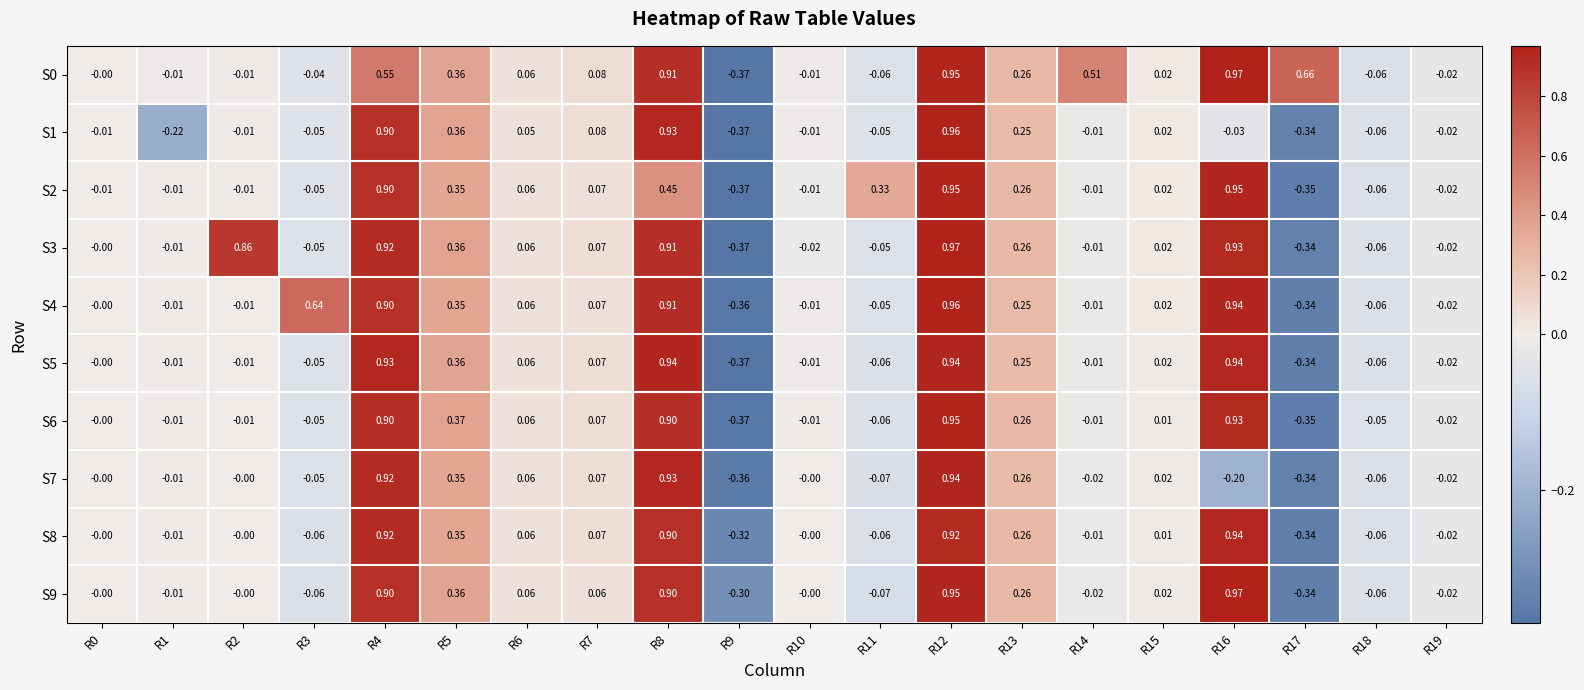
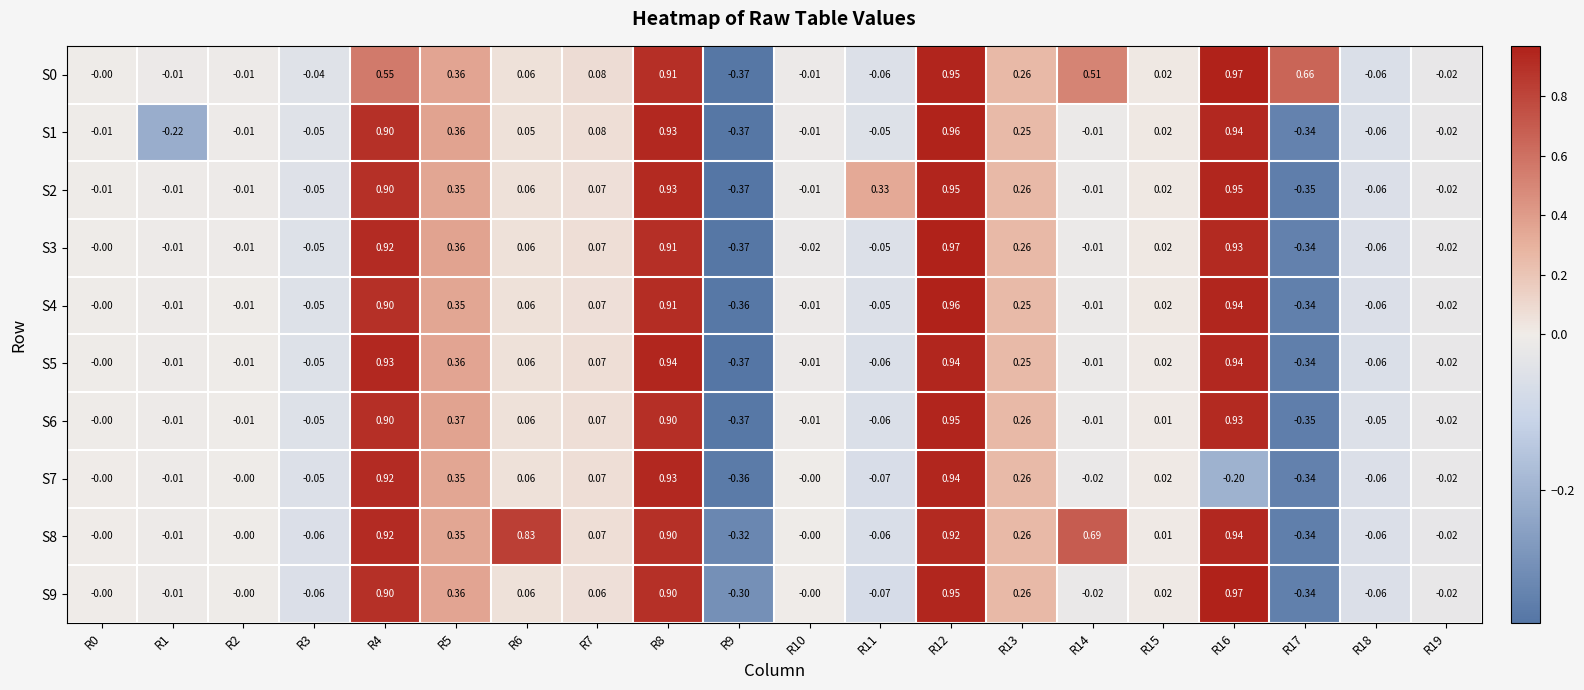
S1, R16: -0.03 -> 0.94
S2, R8: 0.45 -> 0.93
S3, R2: 0.86 -> -0.01
S4, R3: 0.64 -> -0.05
S8, R6: 0.06 -> 0.83
S8, R14: -0.01 -> 0.69
